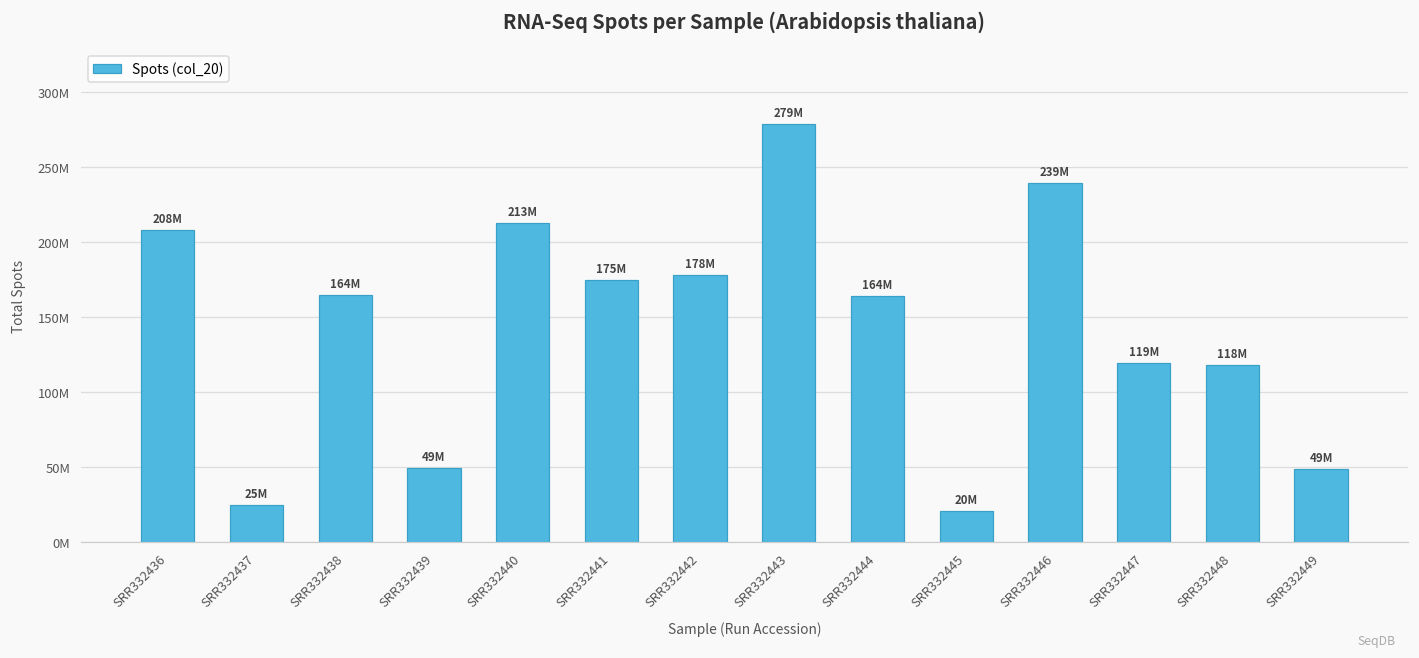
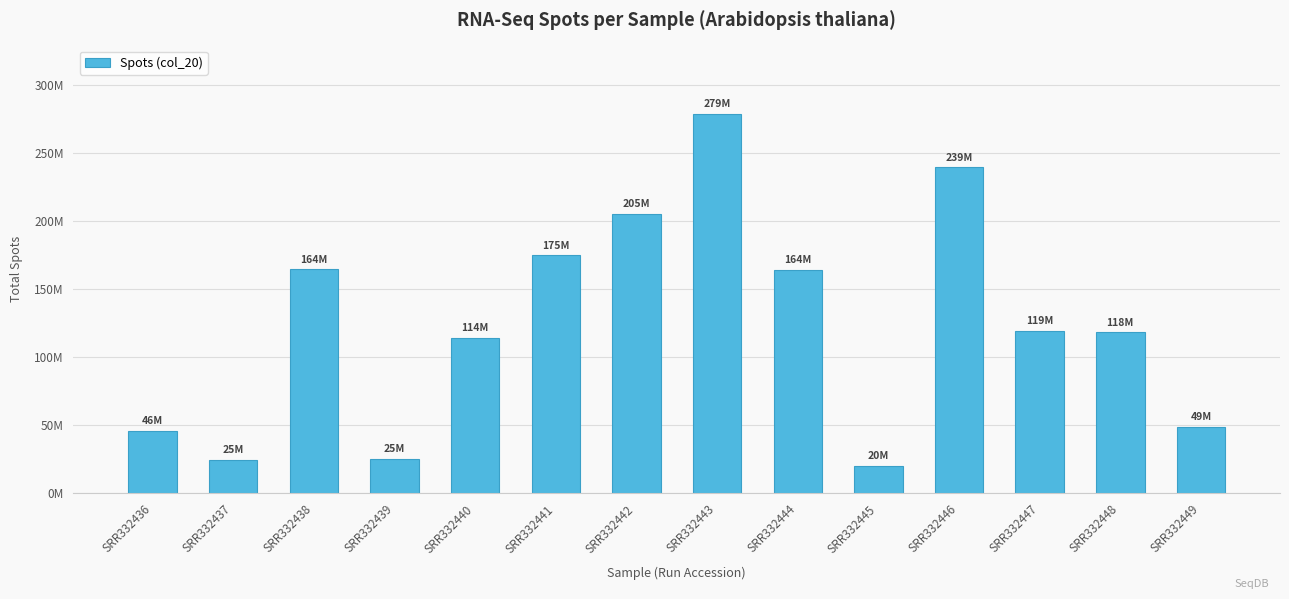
SRR332436: 208M -> 46M
SRR332439: 49M -> 25M
SRR332440: 213M -> 114M
SRR332442: 178M -> 205M
